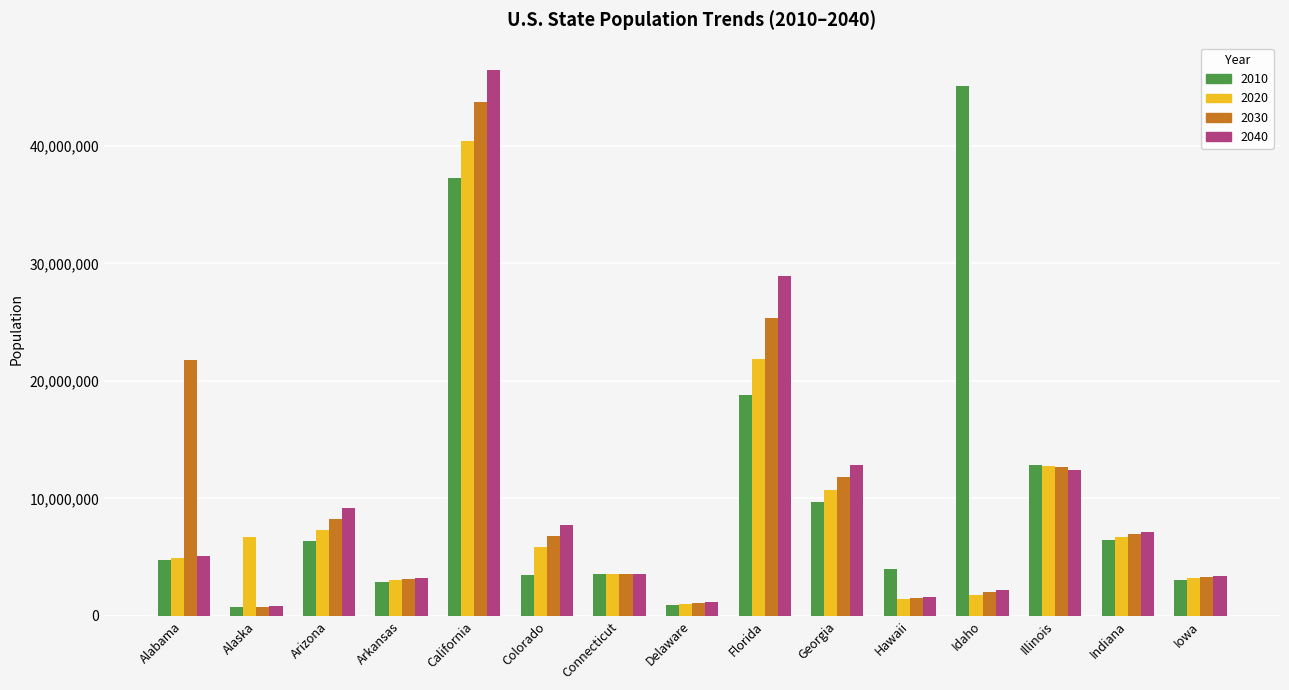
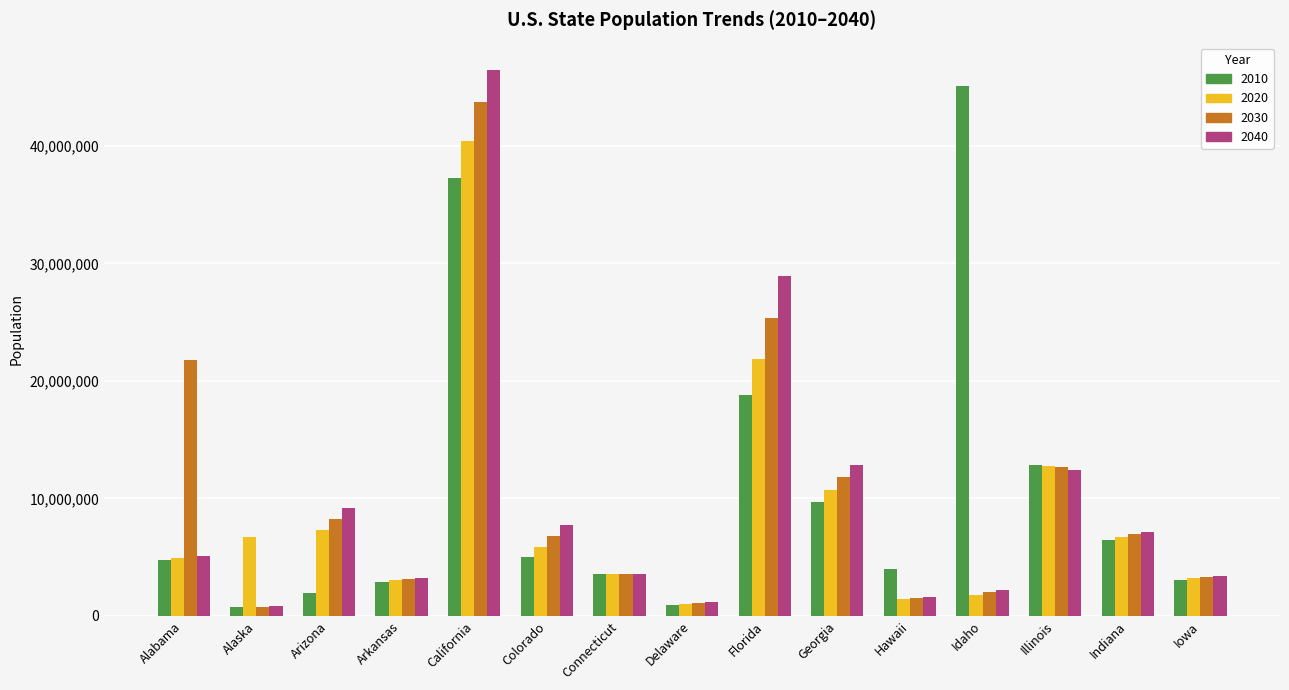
2010, Arizona: 6,400,000 -> 1,900,000
2010, Colorado: 3,500,000 -> 5,000,000
